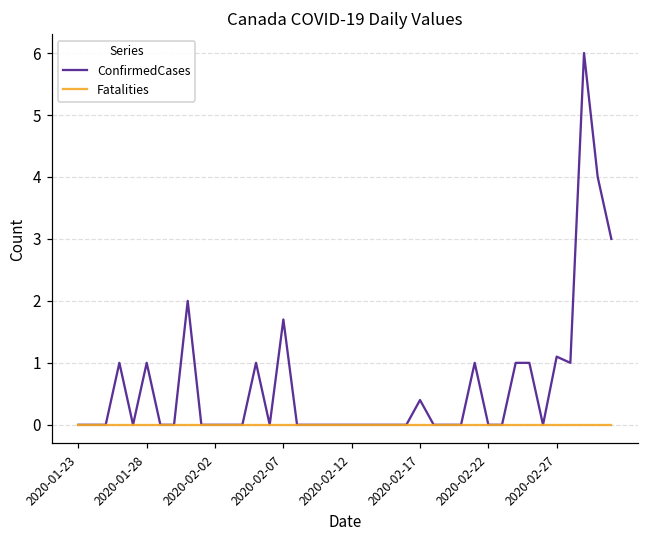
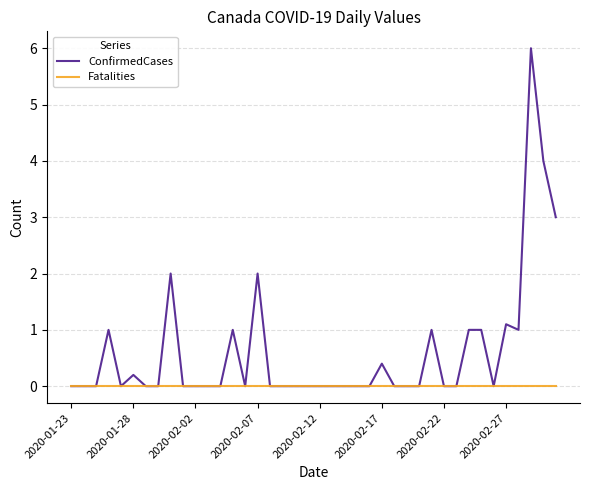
ConfirmedCases, 2020-01-28: 1.0 -> 0.2
ConfirmedCases, 2020-02-07: 1.7 -> 2.0
